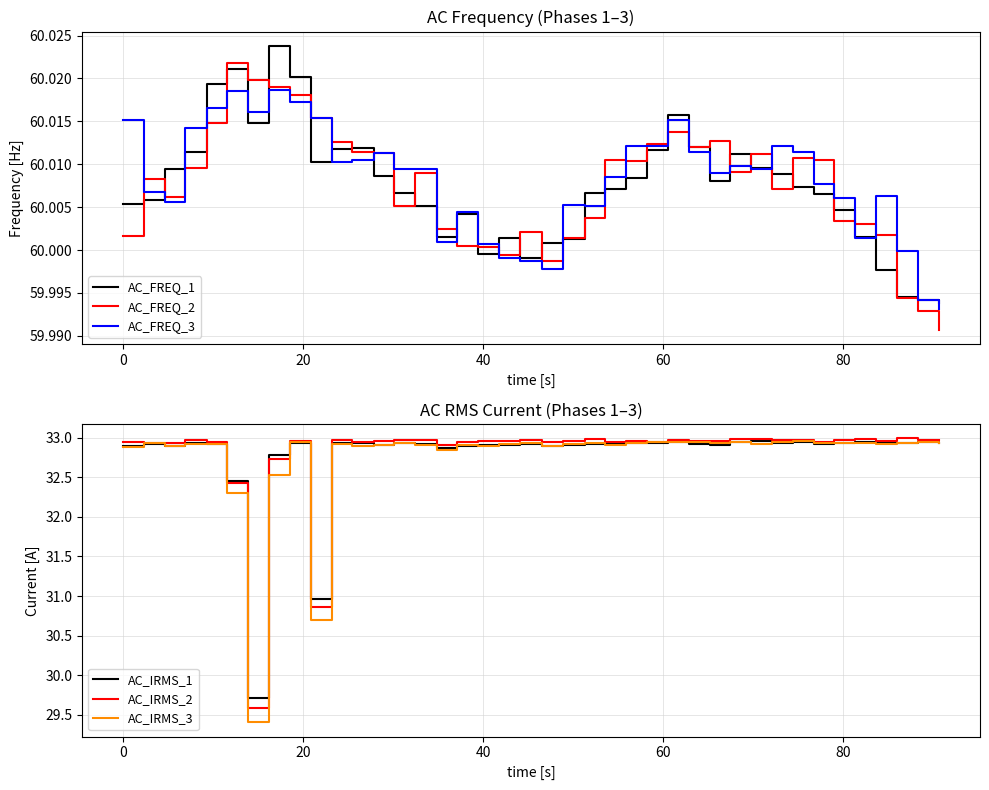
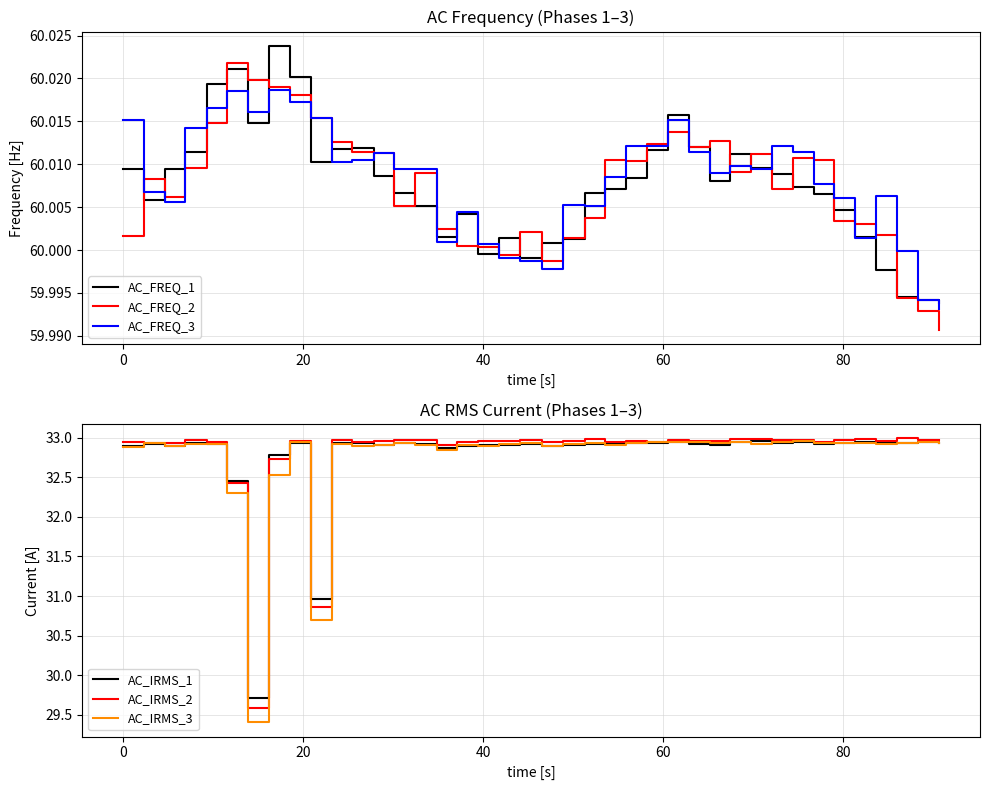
AC Frequency (Phases 1–3), AC_FREQ_1, 0: 60.005 -> 60.009
